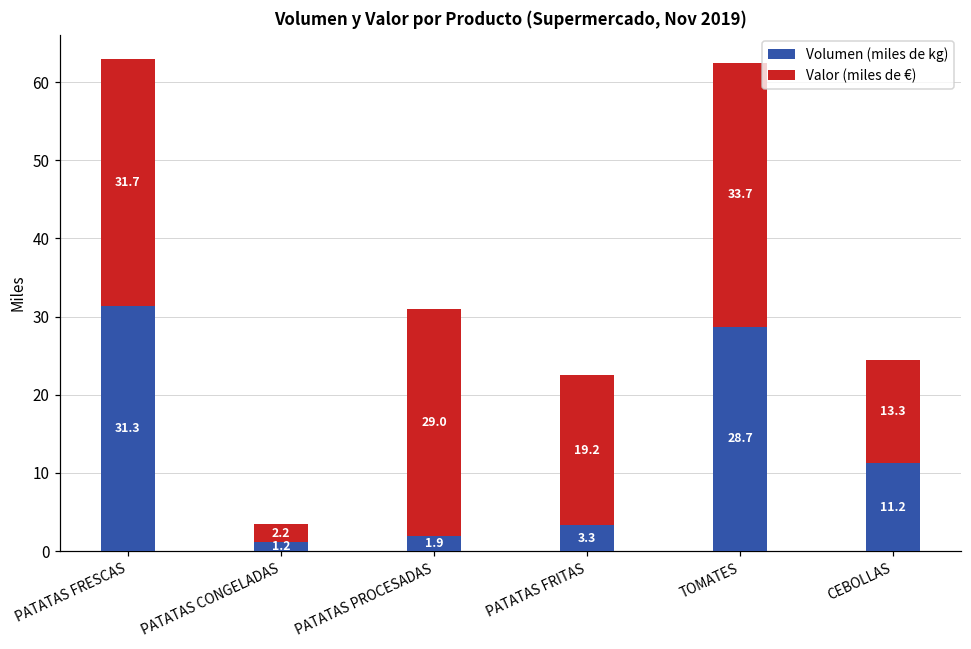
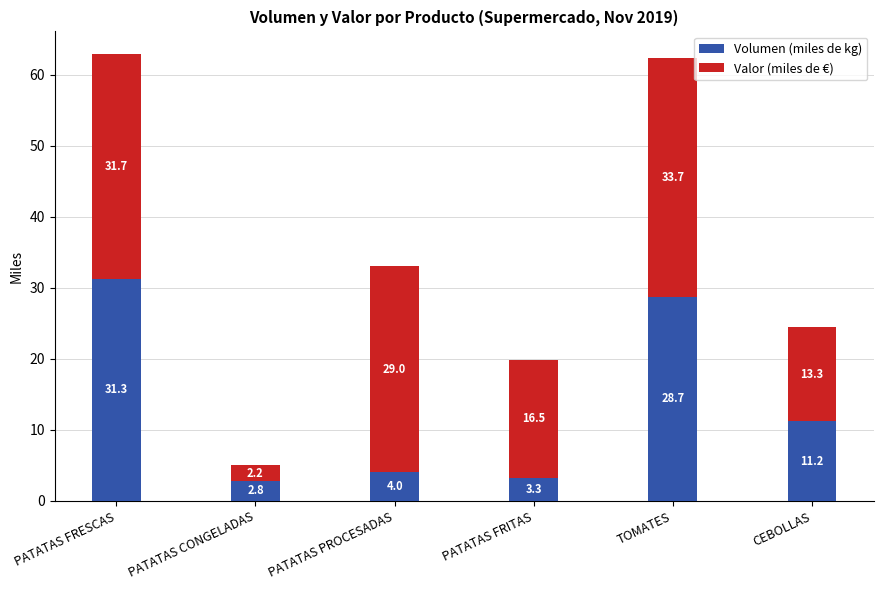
Volumen (miles de kg), PATATAS CONGELADAS: 1.2 -> 2.8
Volumen (miles de kg), PATATAS PROCESADAS: 1.9 -> 4.0
Valor (miles de €), PATATAS FRITAS: 19.2 -> 16.5
